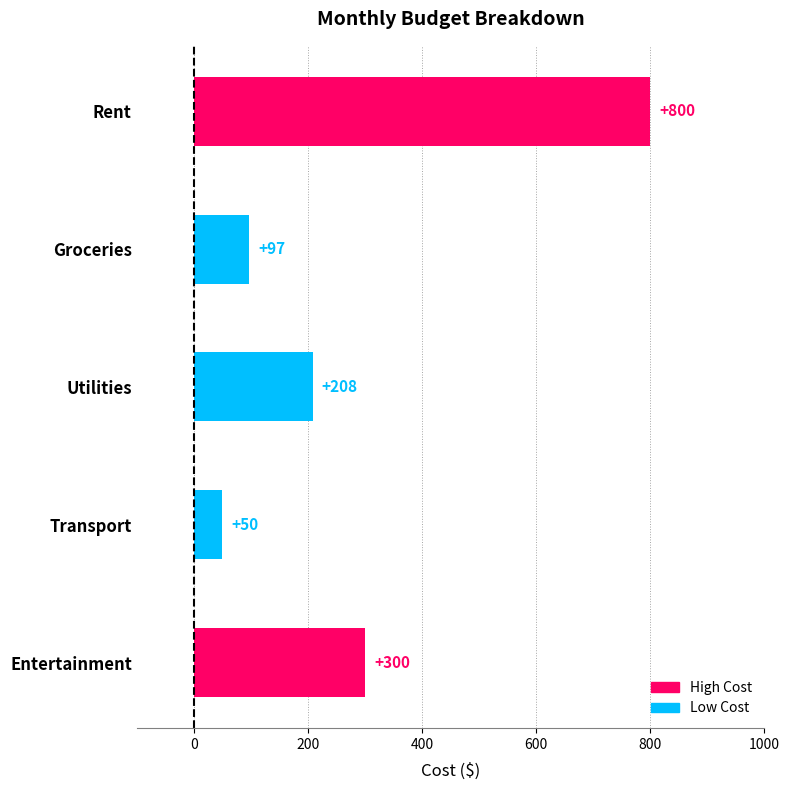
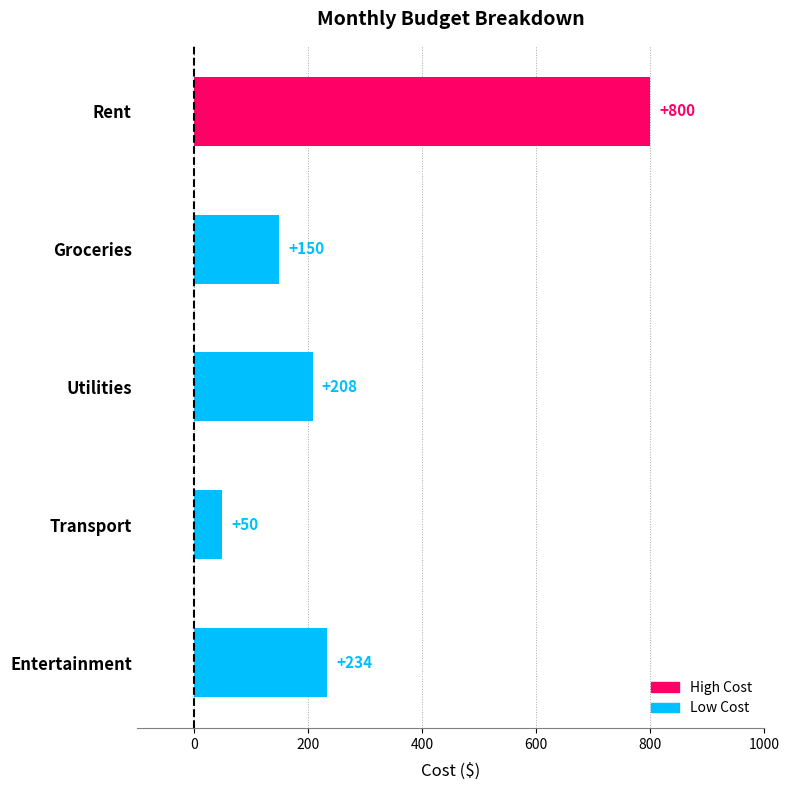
Groceries: +97 -> +150
Entertainment: +300 -> +234
